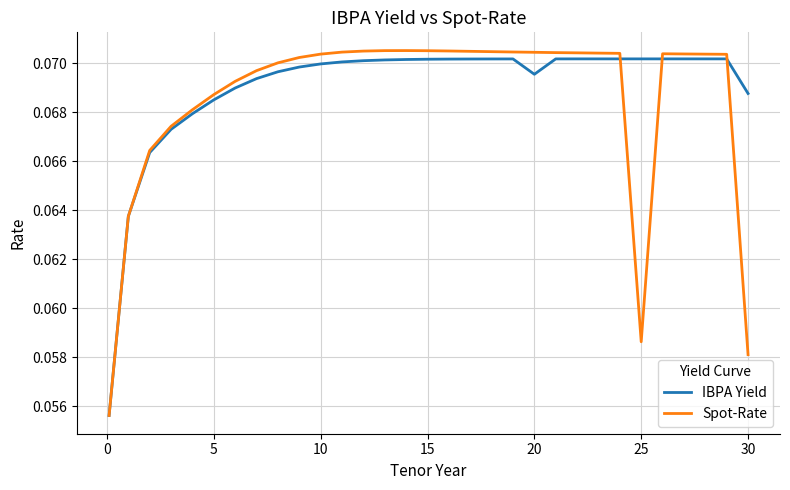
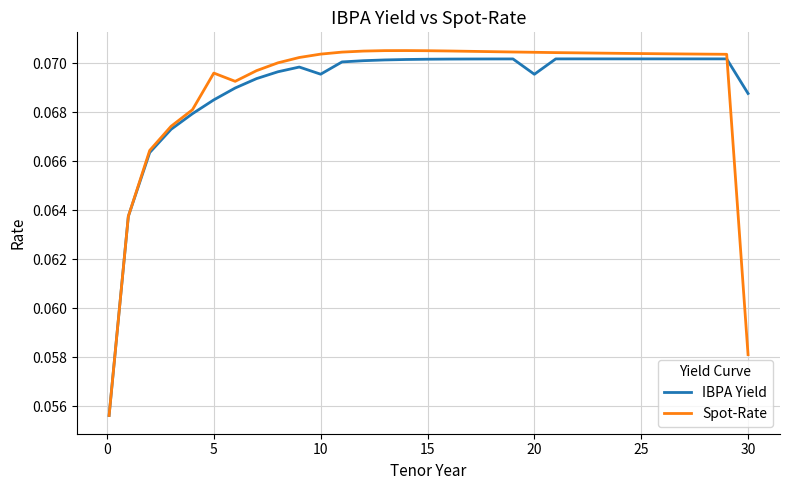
Spot-Rate, 5: 0.0687 -> 0.0696
IBPA Yield, 10: 0.0700 -> 0.0696
Spot-Rate, 25: 0.0586 -> 0.0704
